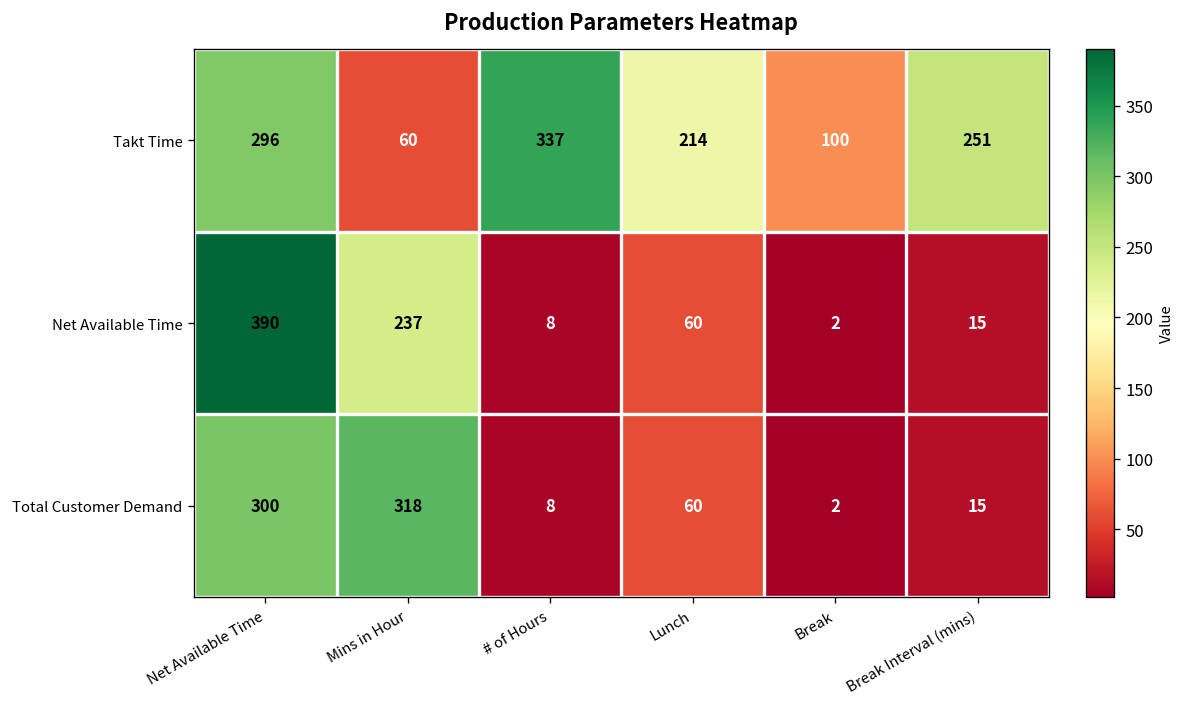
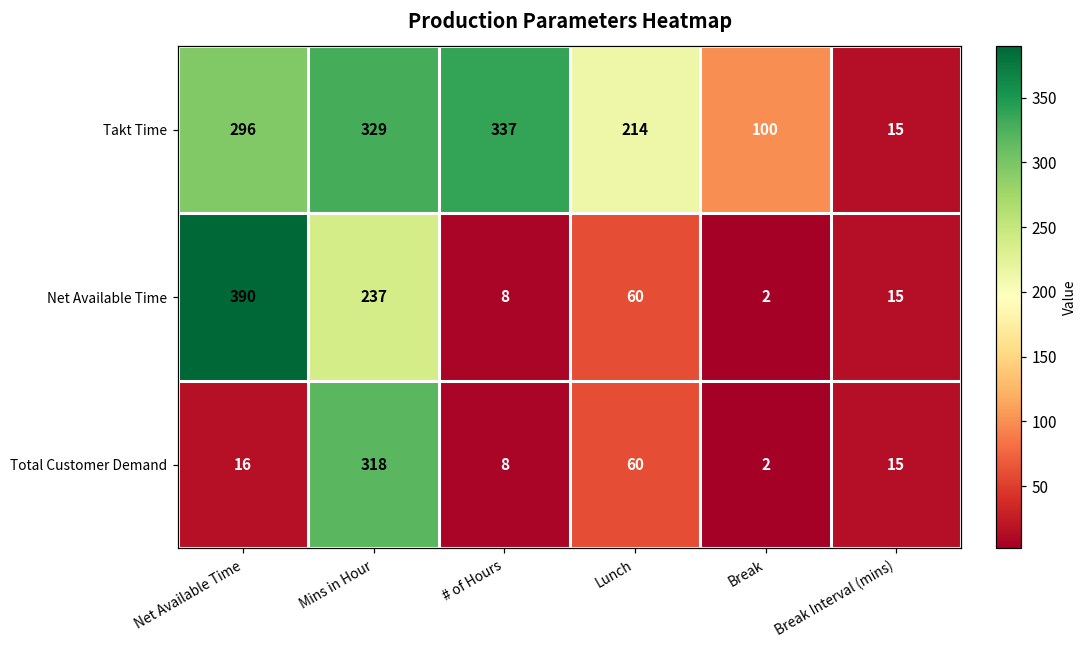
Takt Time, Mins in Hour: 60 -> 329
Takt Time, Break Interval (mins): 251 -> 15
Total Customer Demand, Net Available Time: 300 -> 16
